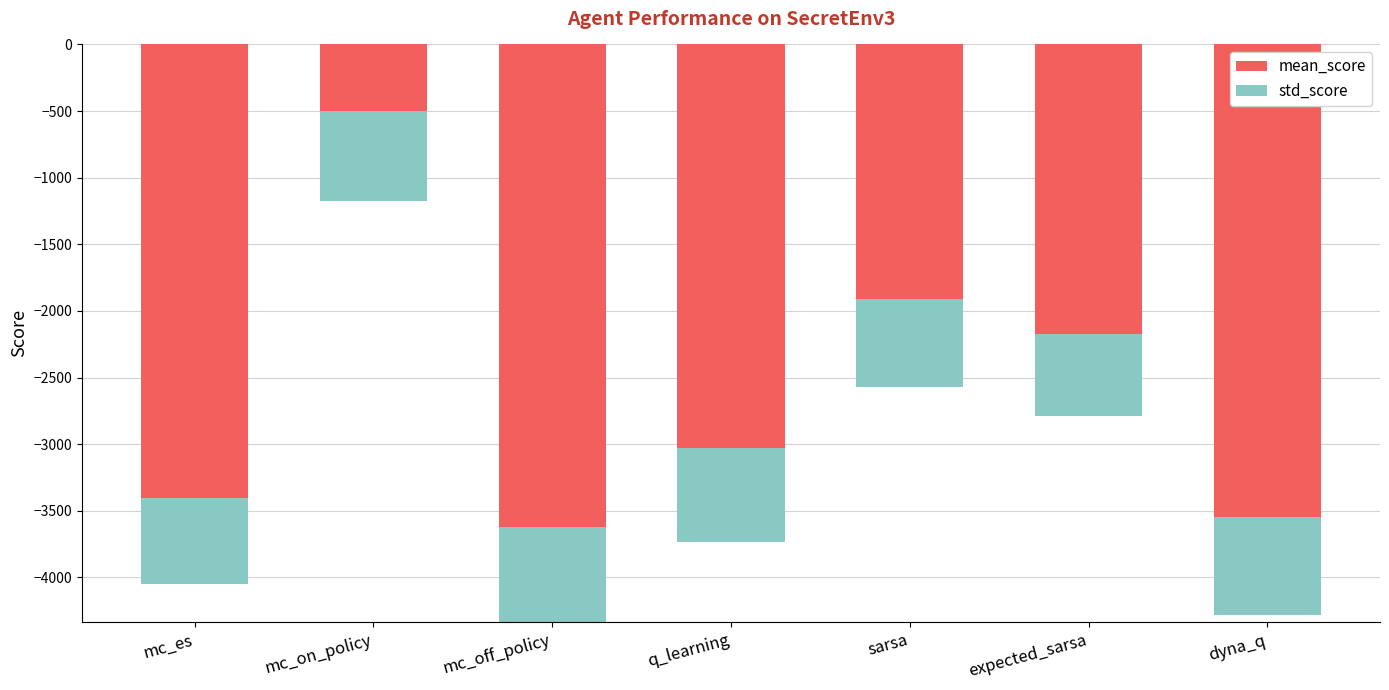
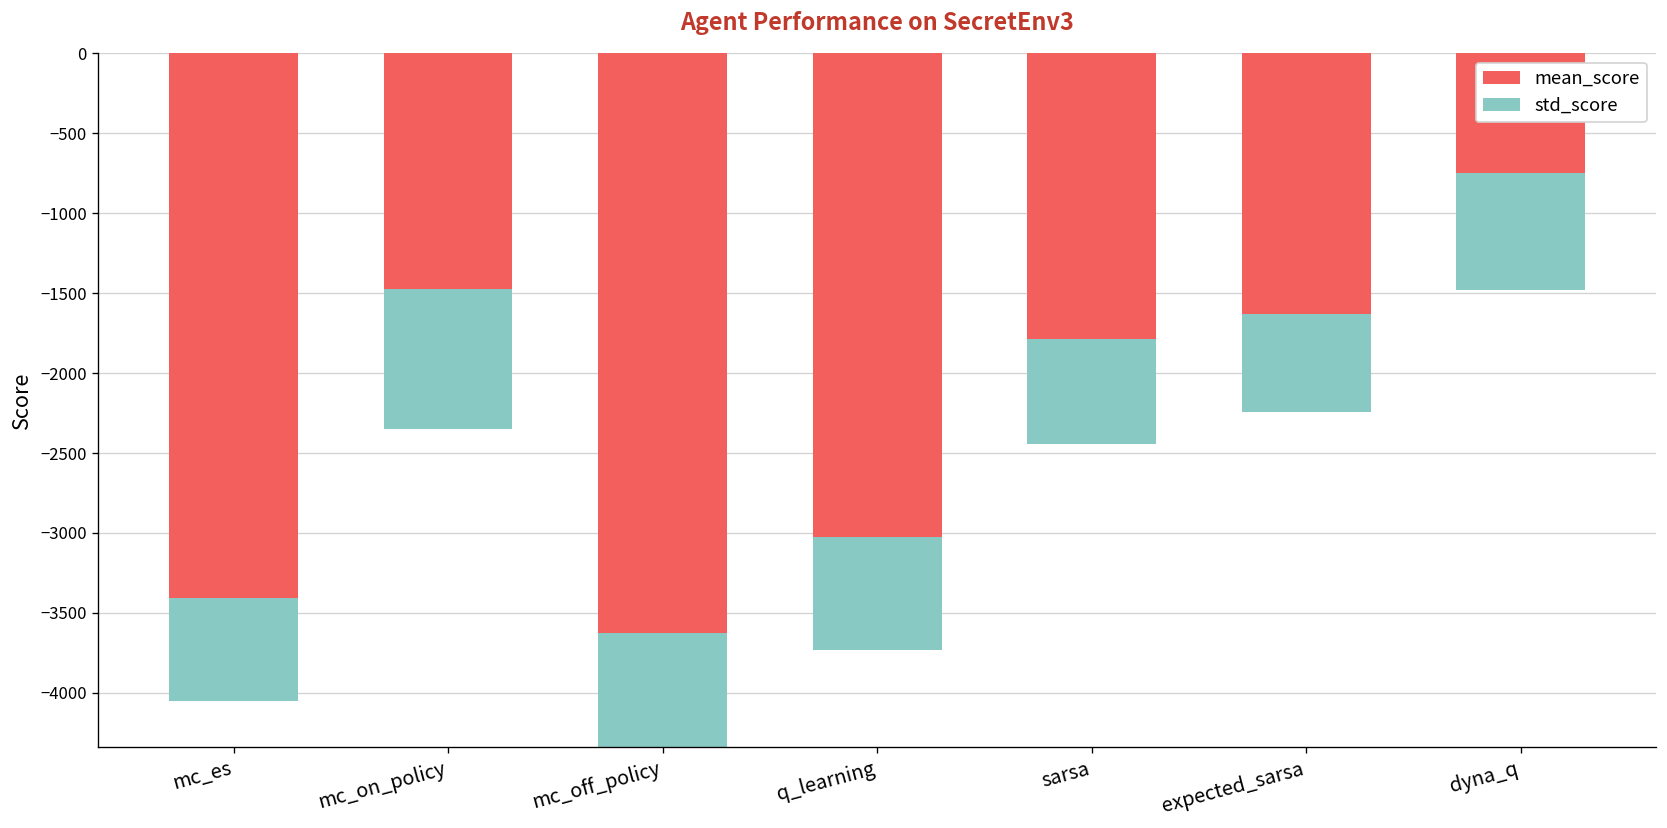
mean_score, mc_on_policy: -1170 -> -2350
std_score, mc_on_policy: 670 -> 880
mean_score, sarsa: -2570 -> -2450
mean_score, expected_sarsa: -2790 -> -2240
mean_score, dyna_q: -4290 -> -1480
